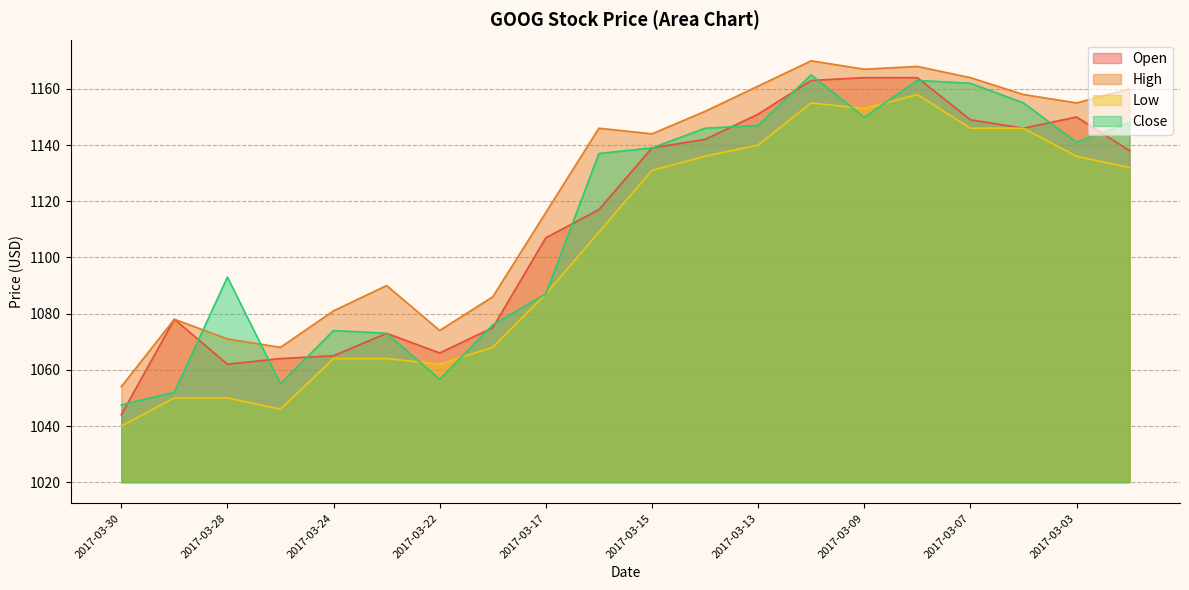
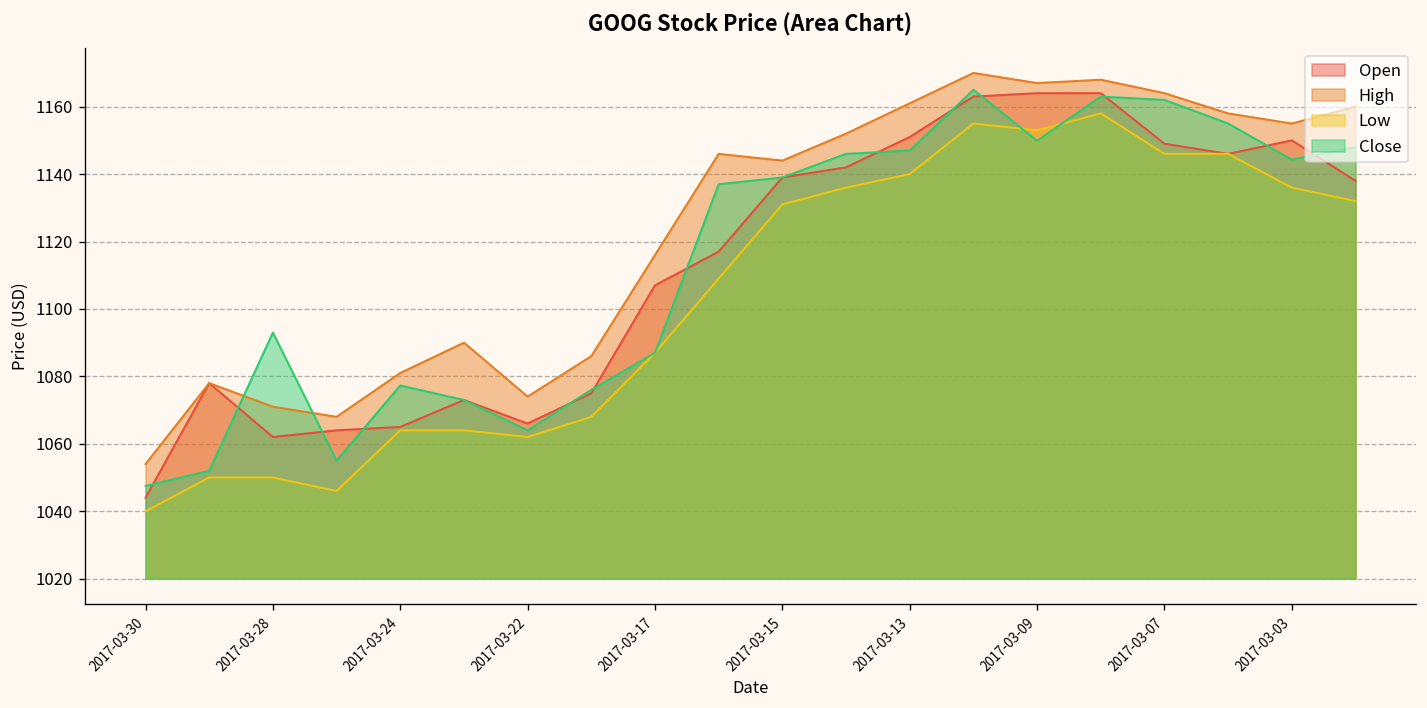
Close, 2017-03-24: 1074 -> 1077
Close, 2017-03-22: 1057 -> 1064
Close, 2017-03-03: 1141 -> 1144
